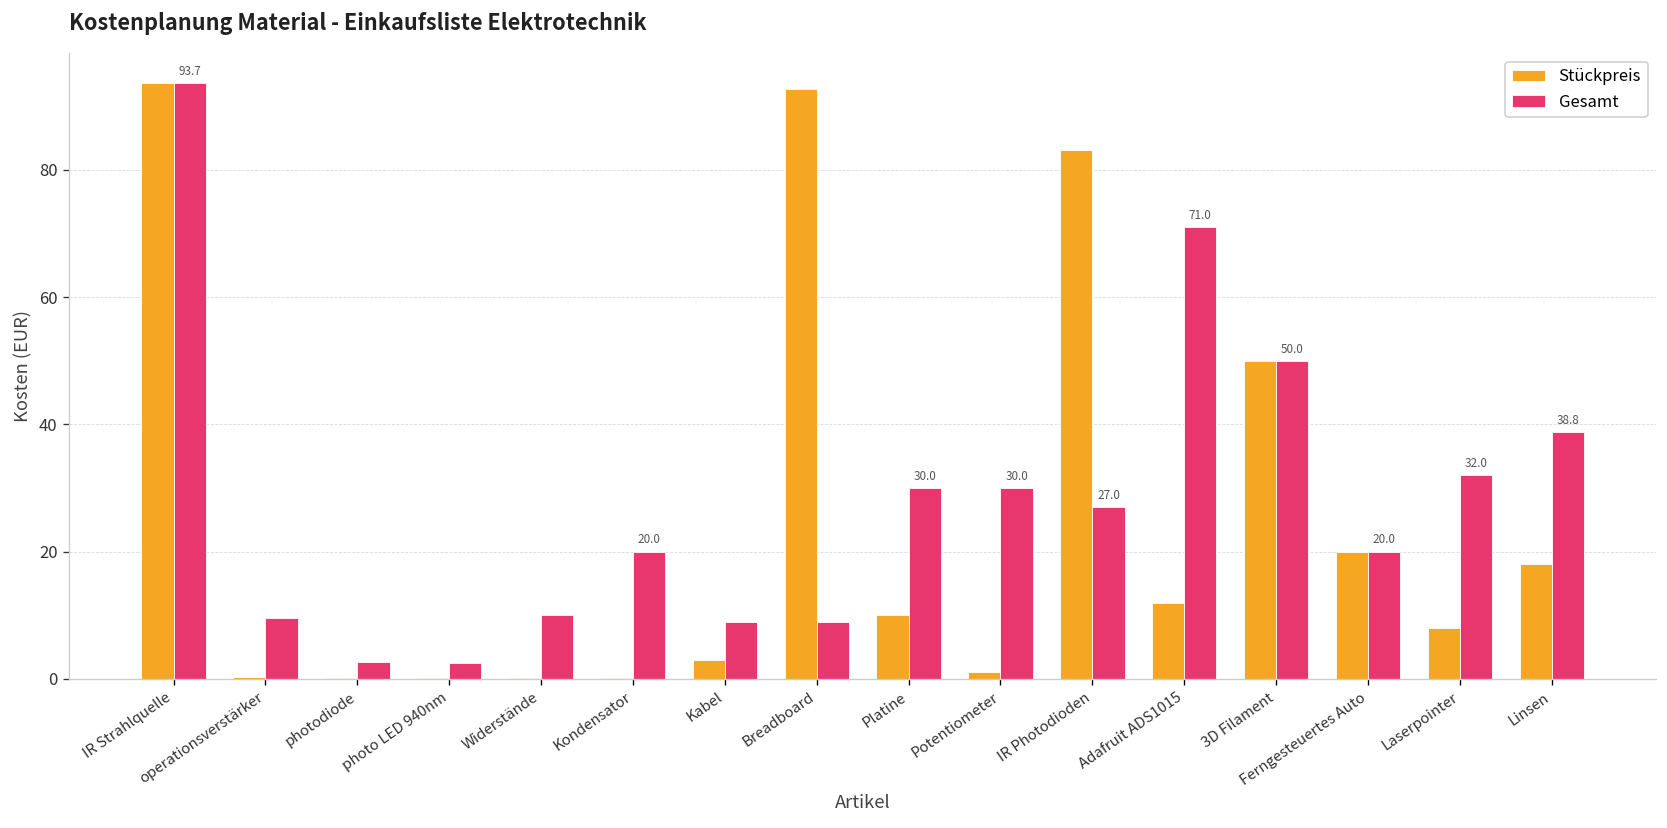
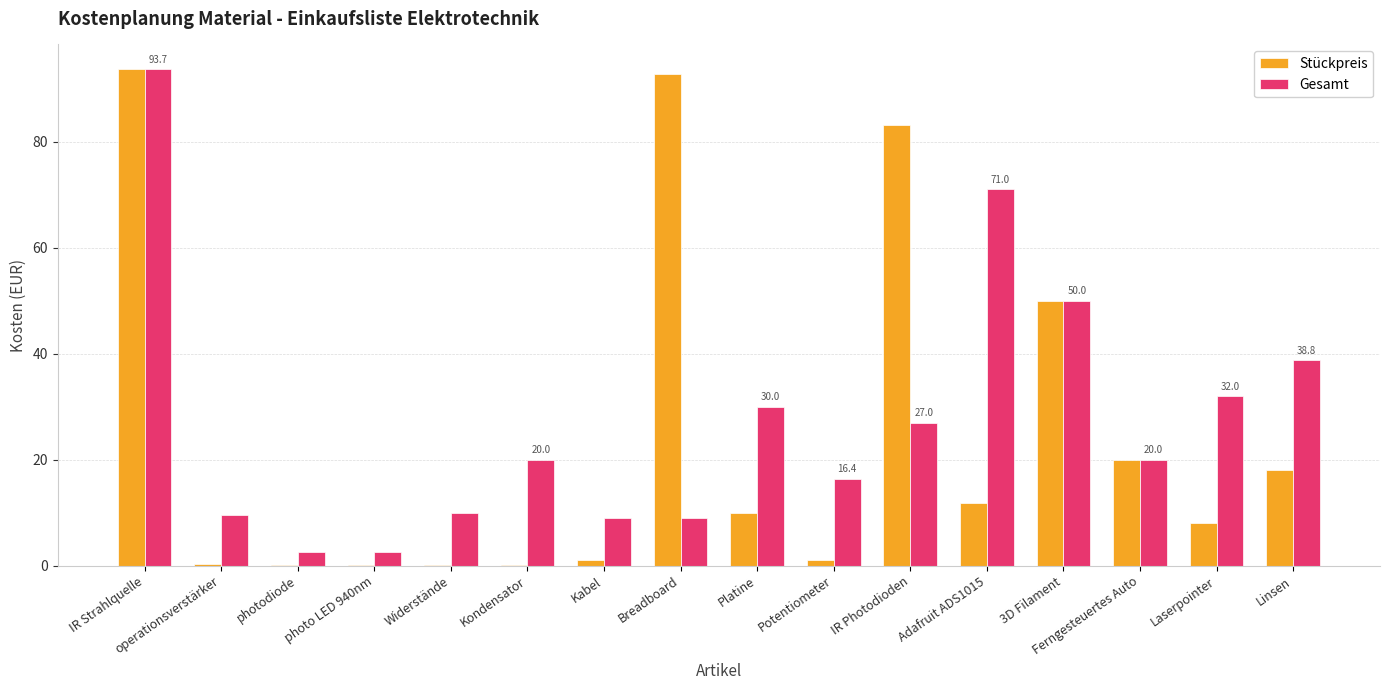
Stückpreis, Kabel: 3 -> 1
Gesamt, Potentiometer: 30.0 -> 16.4
